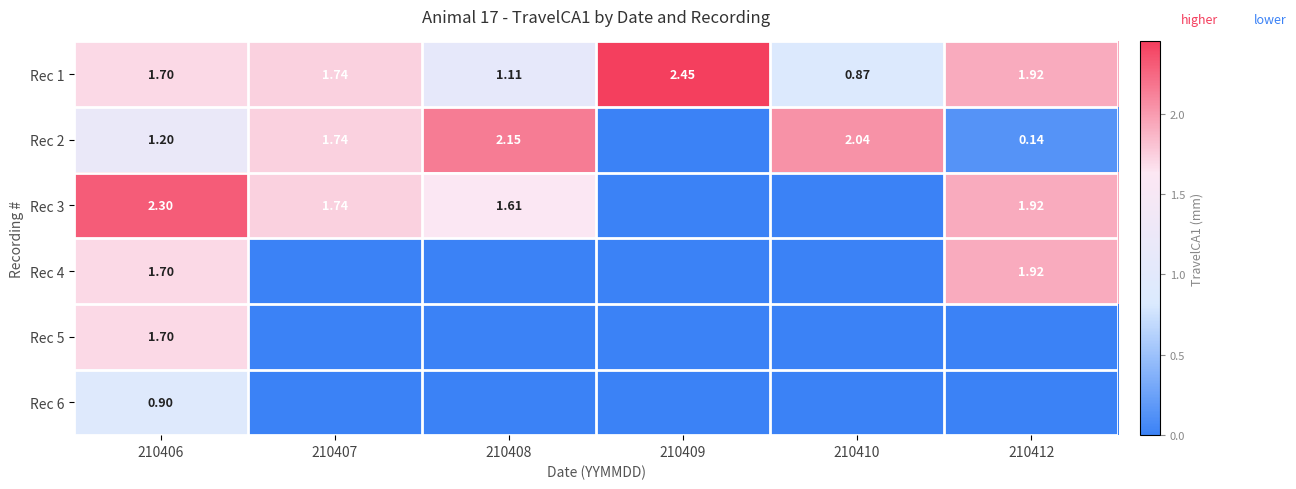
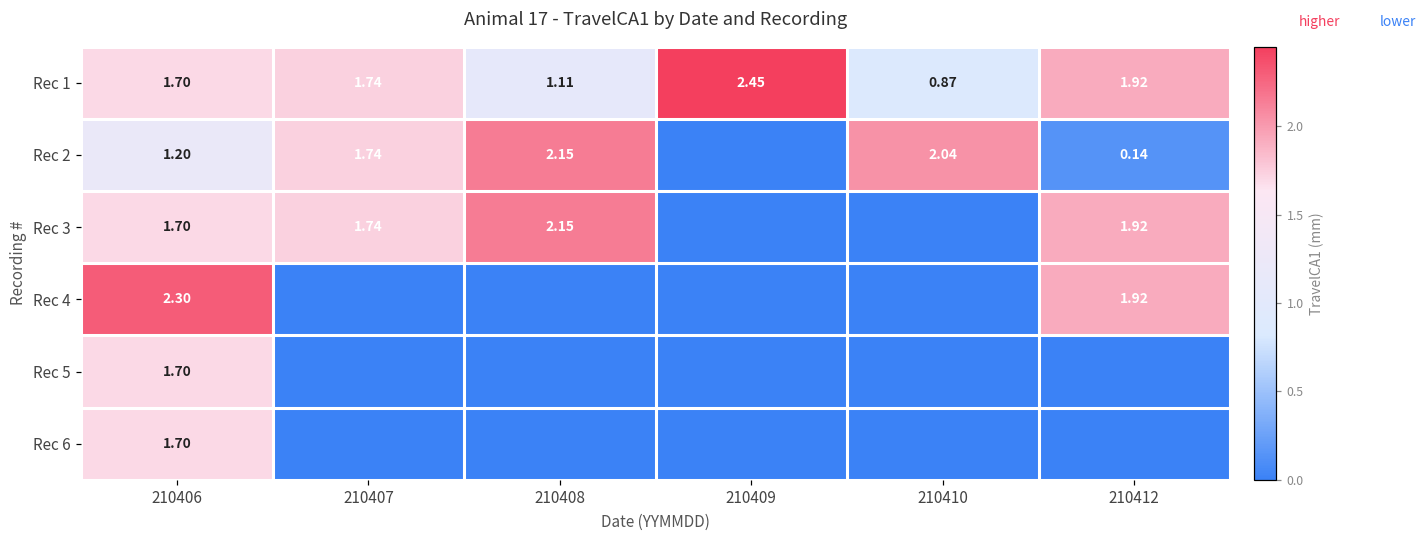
Rec 3, 210406: 2.30 -> 1.70
Rec 3, 210408: 1.61 -> 2.15
Rec 4, 210406: 1.70 -> 2.30
Rec 6, 210406: 0.90 -> 1.70
